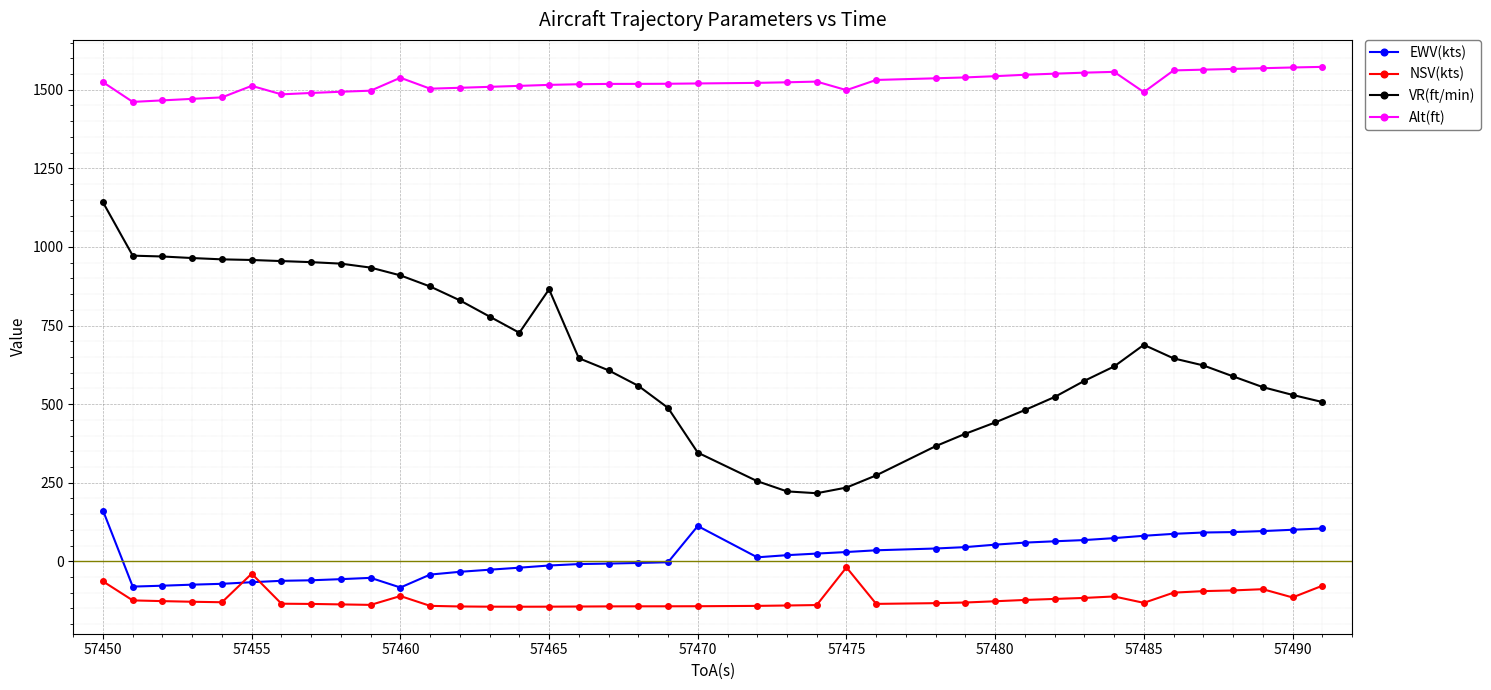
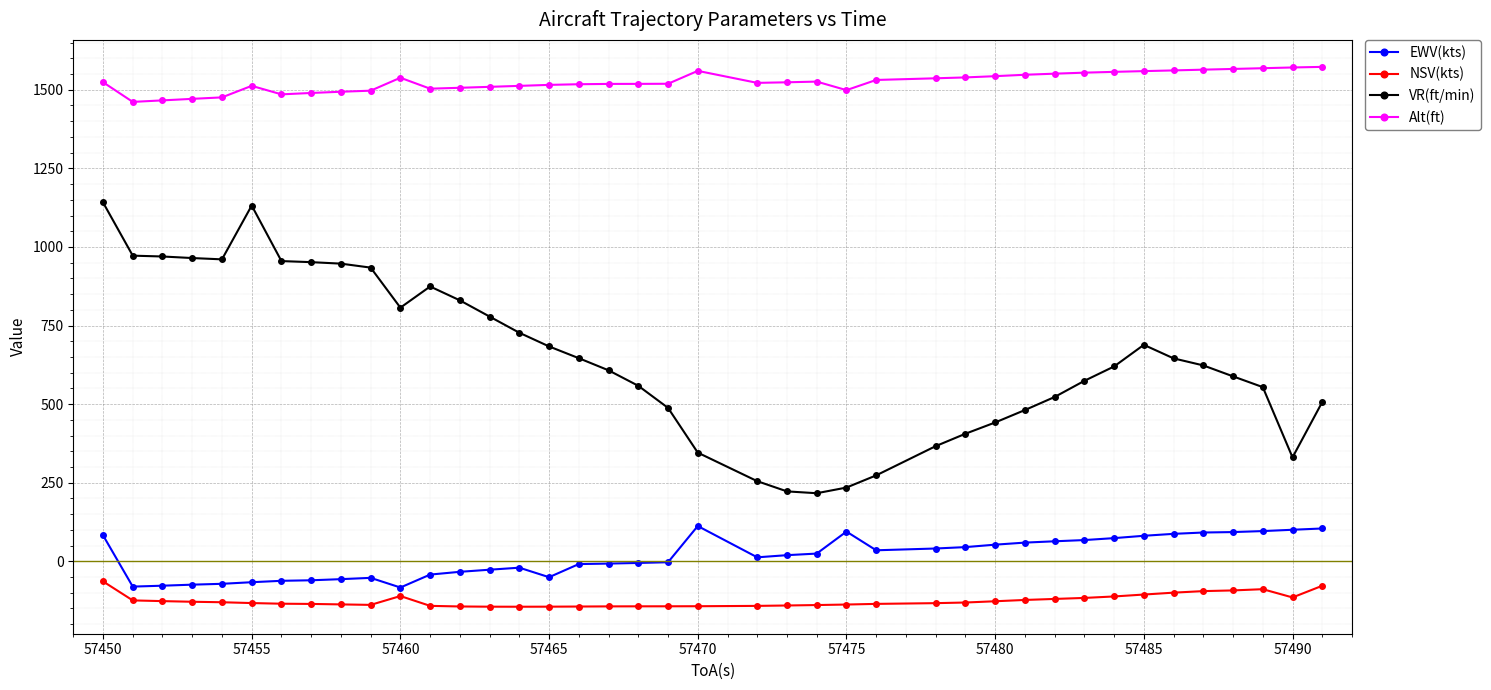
EWV(kts), 57450: 160 -> 80
NSV(kts), 57455: -40 -> -130
VR(ft/min), 57455: 960 -> 1130
VR(ft/min), 57460: 910 -> 810
EWV(kts), 57465: -10 -> -50
VR(ft/min), 57465: 870 -> 680
Alt(ft), 57470: 1520 -> 1560
EWV(kts), 57475: 30 -> 90
NSV(kts), 57475: -20 -> -140
NSV(kts), 57485: -130 -> -110
Alt(ft), 57485: 1490 -> 1560
VR(ft/min), 57490: 530 -> 330
